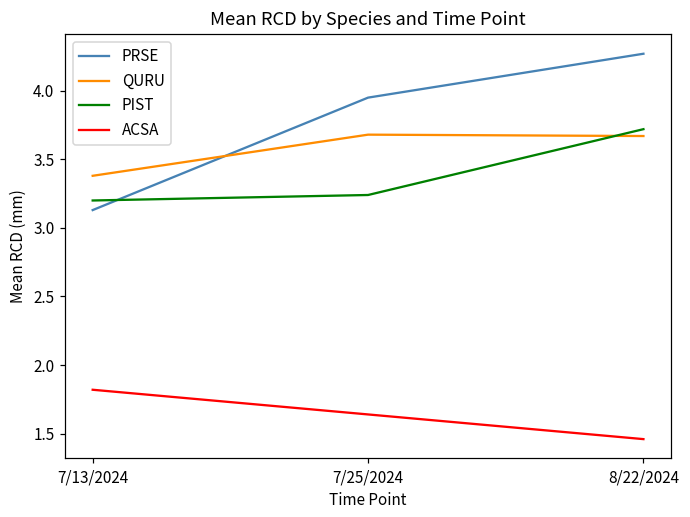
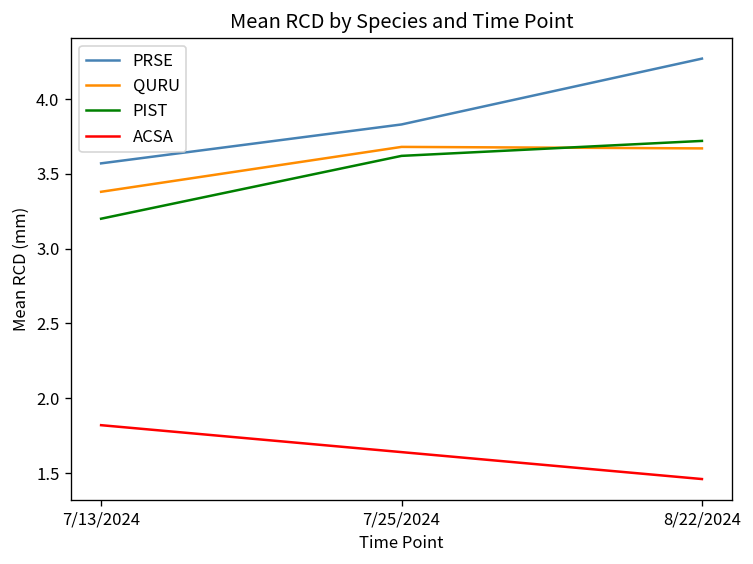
PRSE, 7/13/2024: 3.13 -> 3.57
PRSE, 7/25/2024: 3.95 -> 3.83
PIST, 7/25/2024: 3.24 -> 3.62
